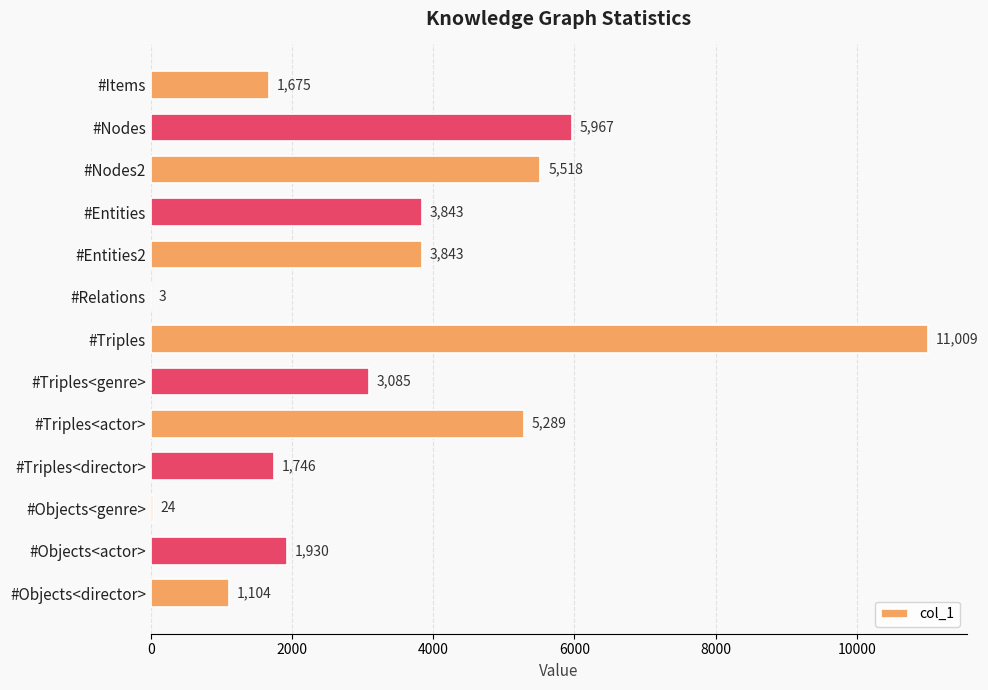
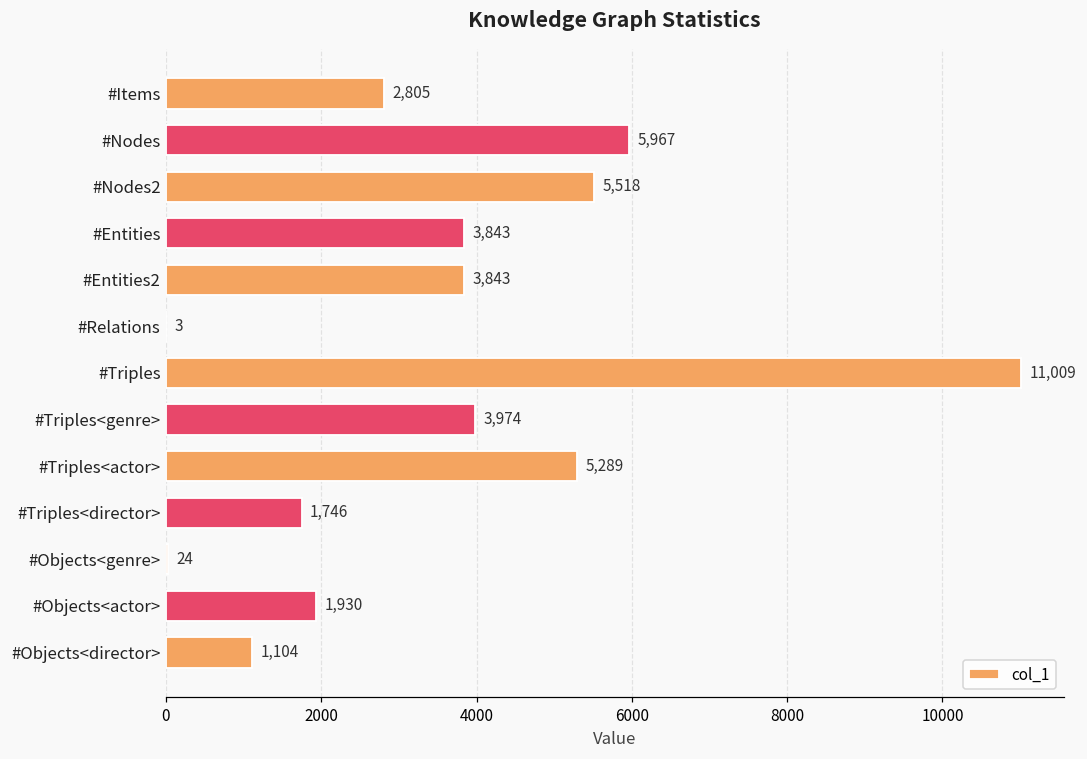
#Items: 1,675 -> 2,805
#Triples<genre>: 3,085 -> 3,974
